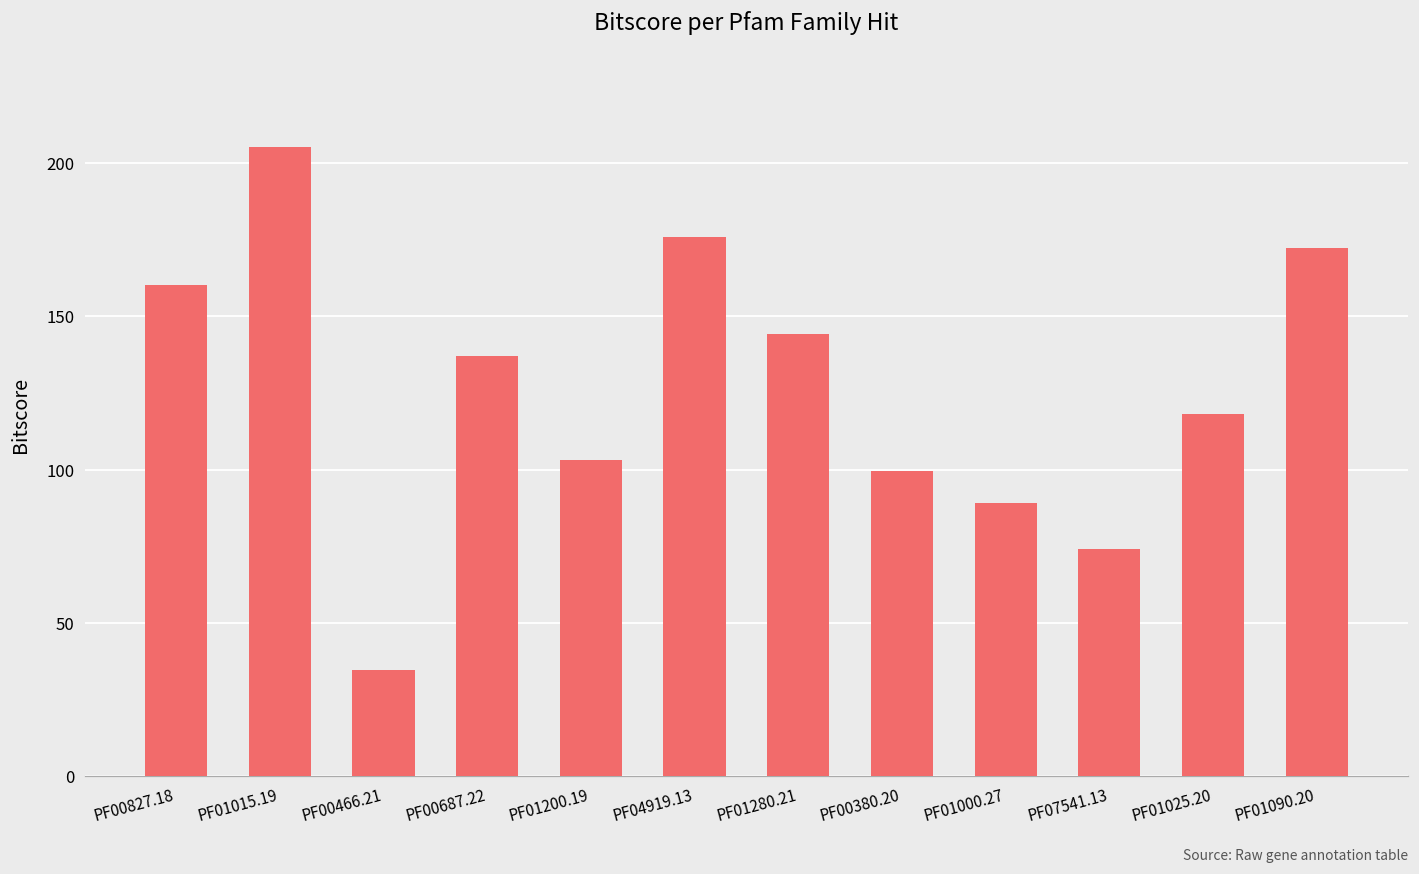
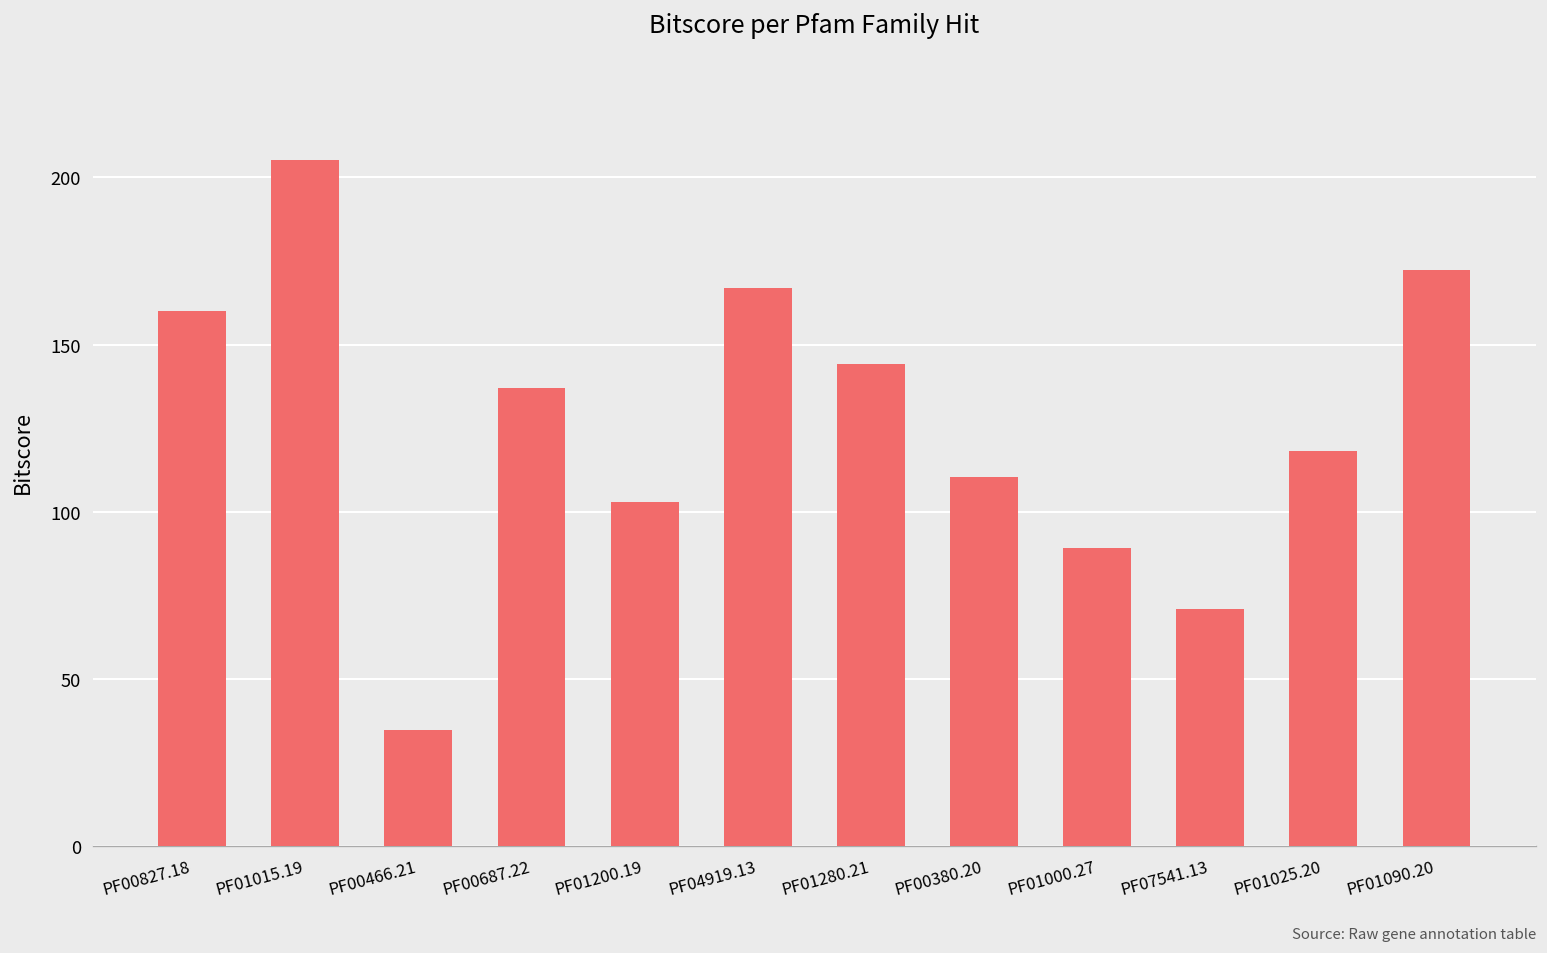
PF04919.13: 176 -> 167
PF00380.20: 100 -> 110
PF07541.13: 74 -> 71
